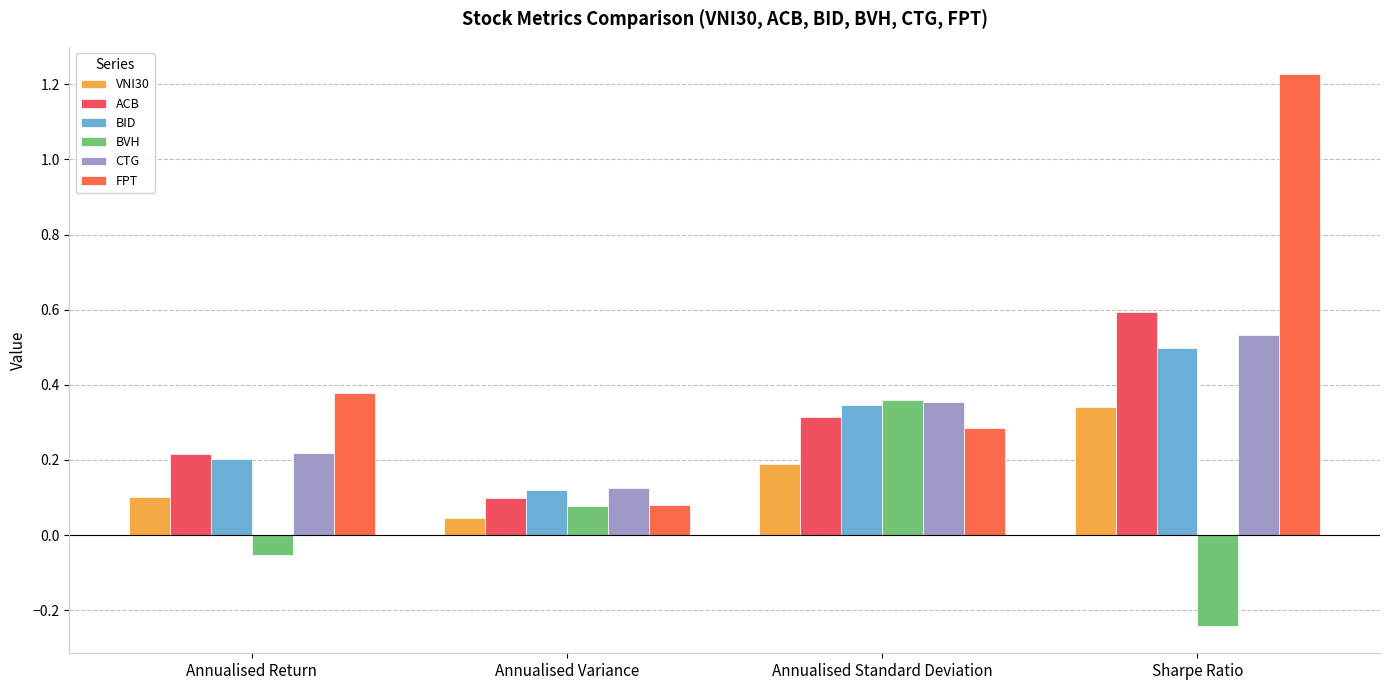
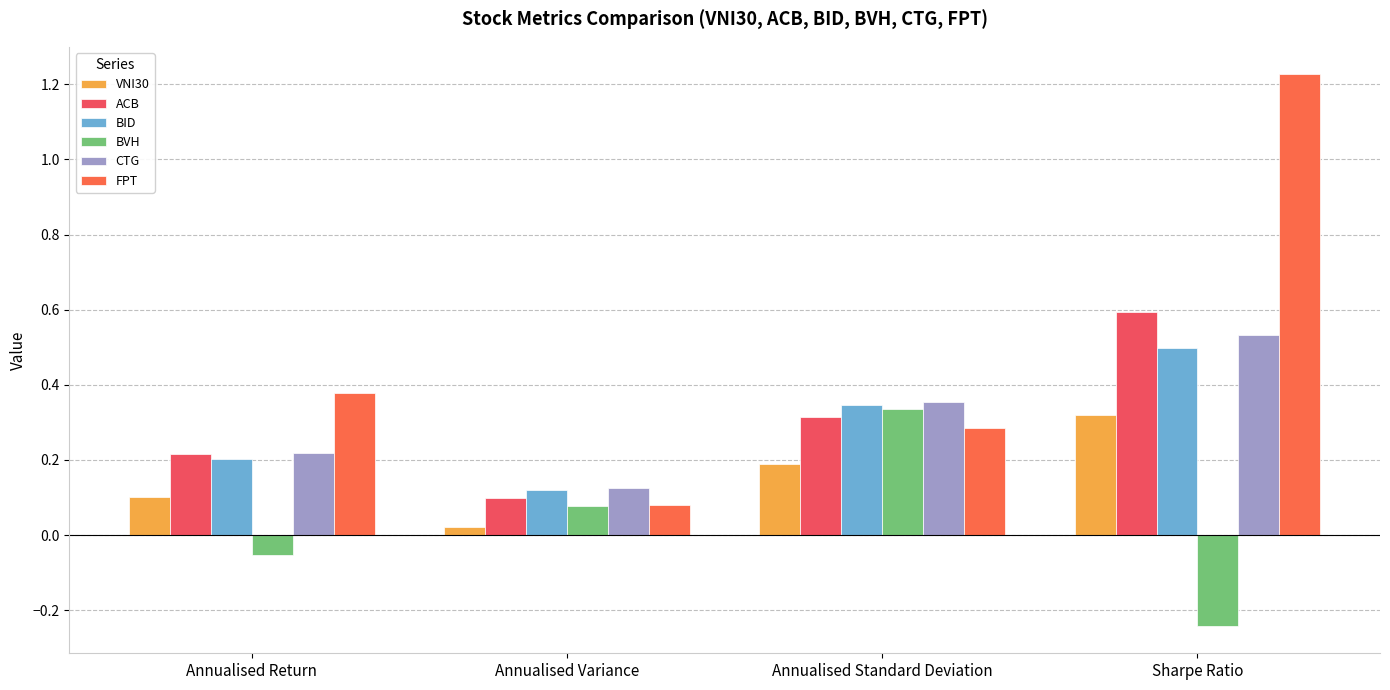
VNI30, Annualised Variance: 0.05 -> 0.02
BVH, Annualised Standard Deviation: 0.36 -> 0.34
VNI30, Sharpe Ratio: 0.34 -> 0.32
